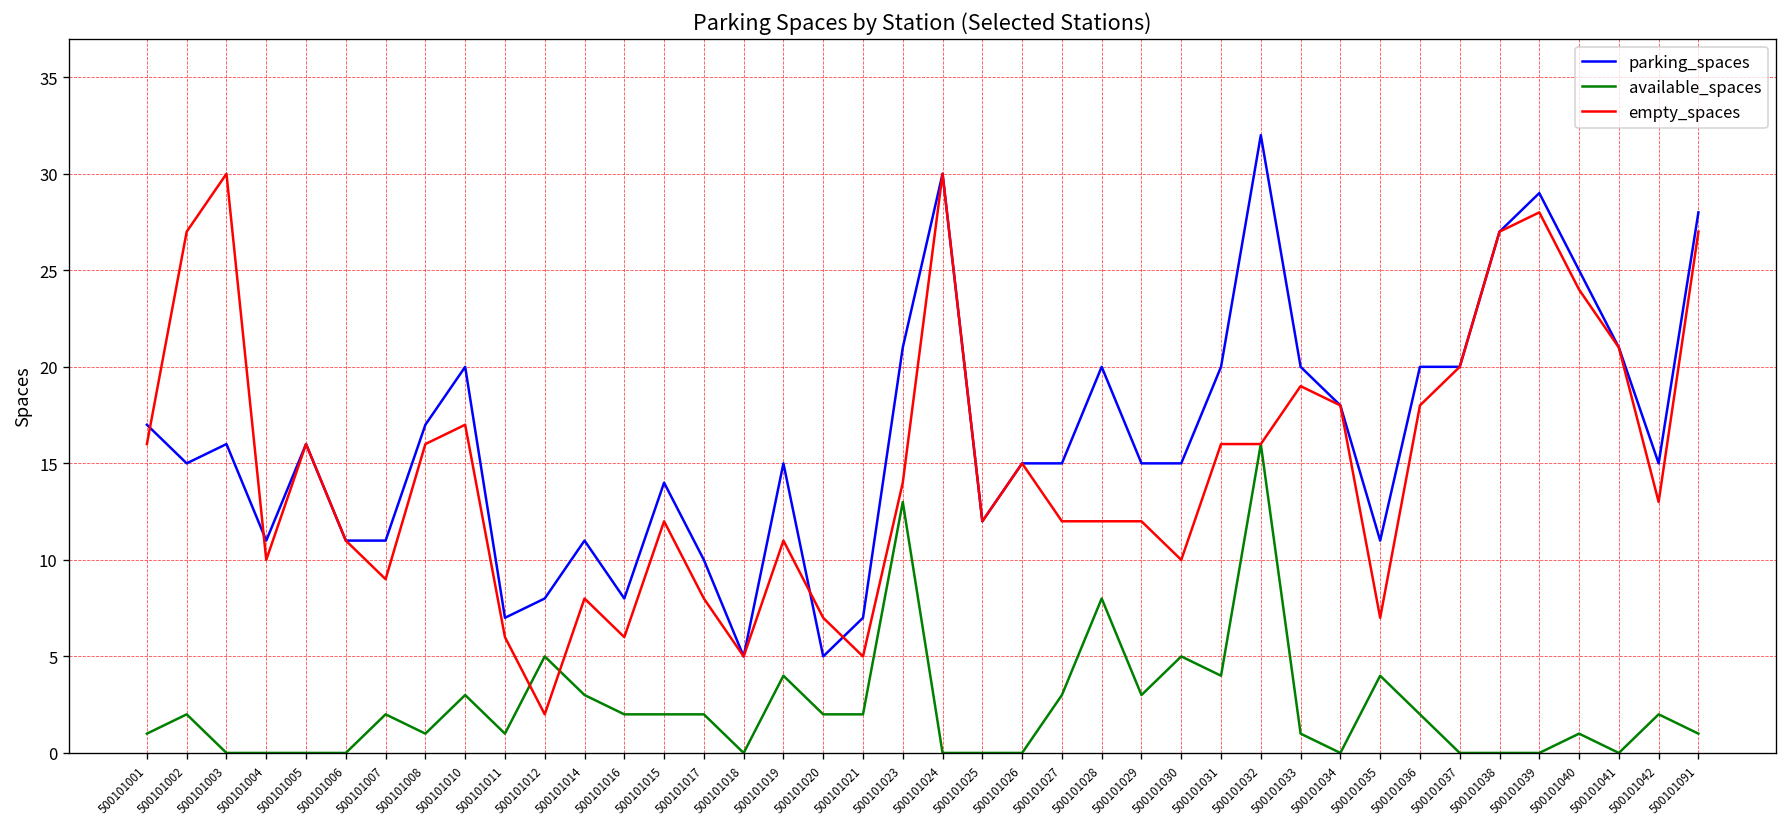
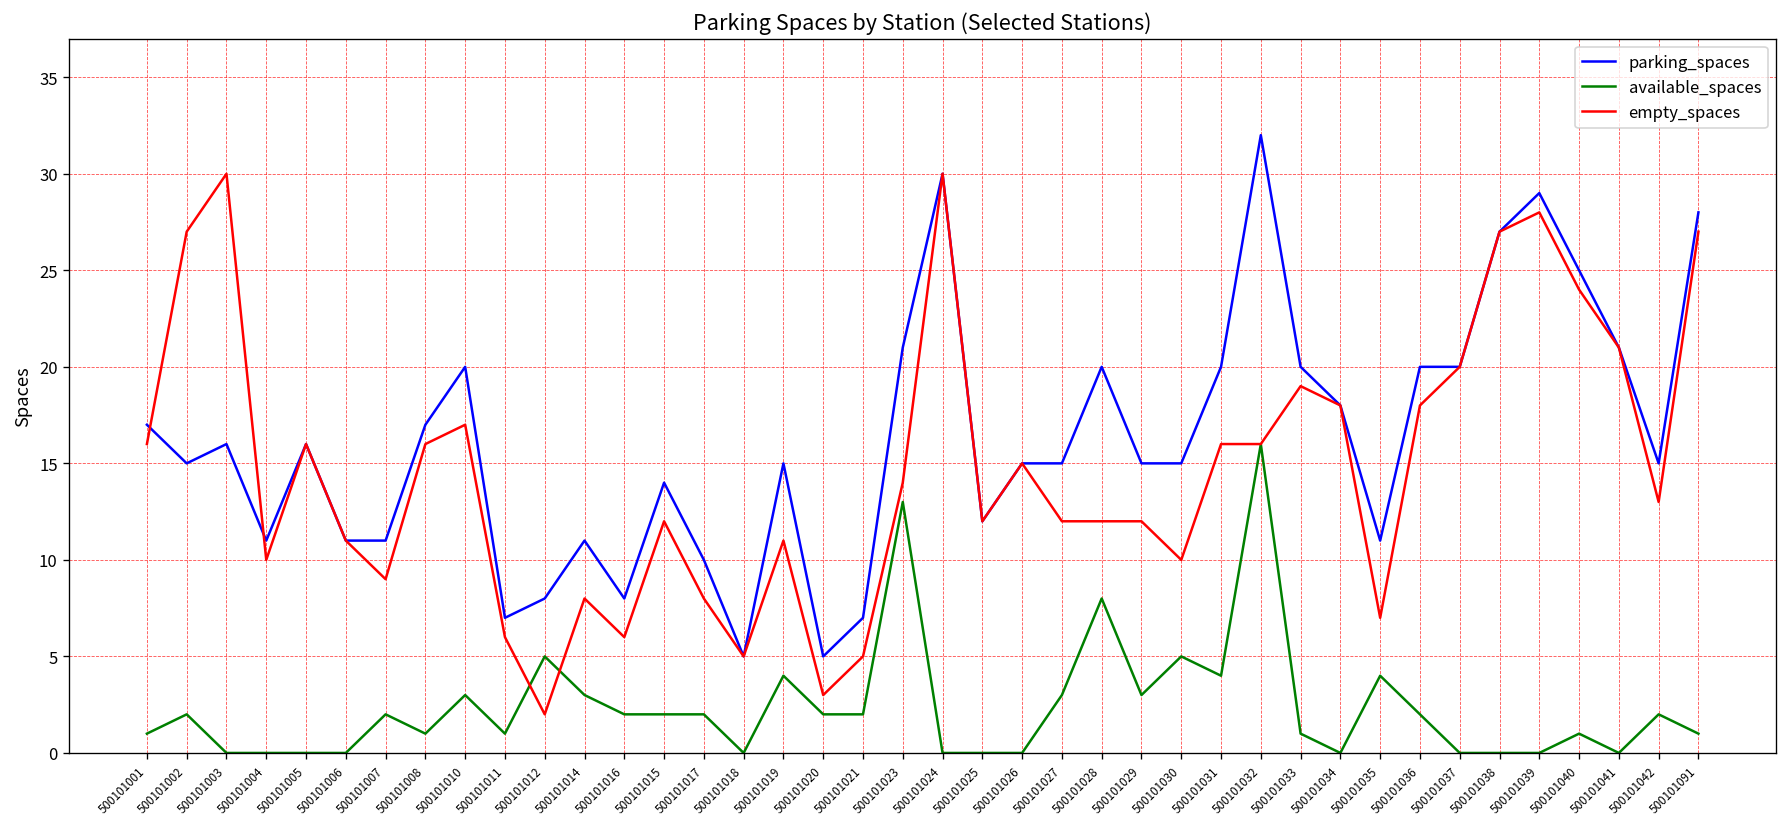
empty_spaces, 500101020: 7 -> 3
